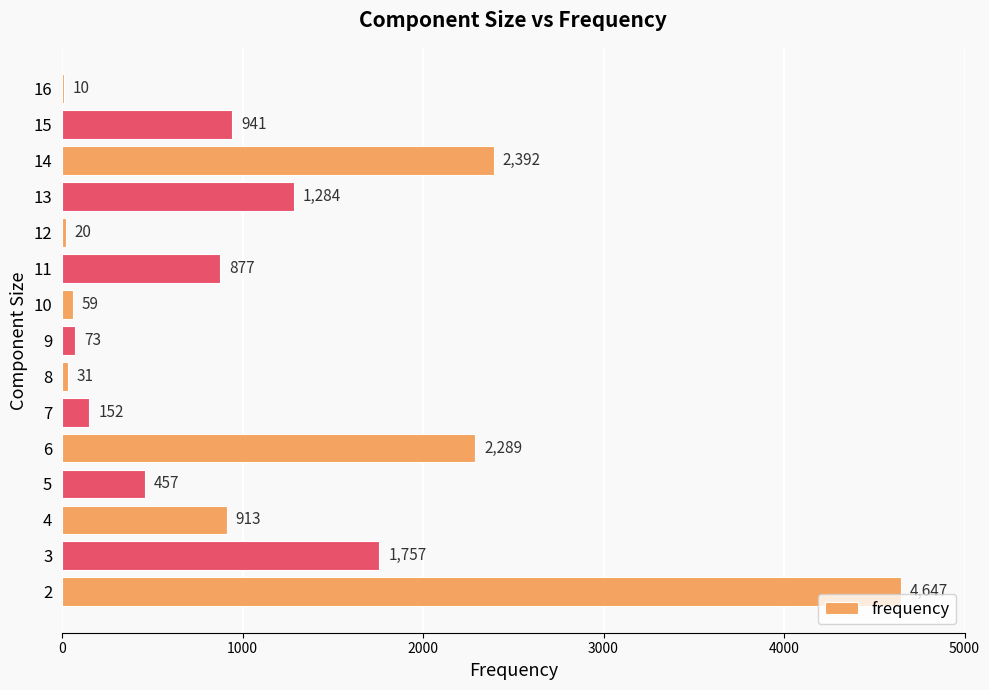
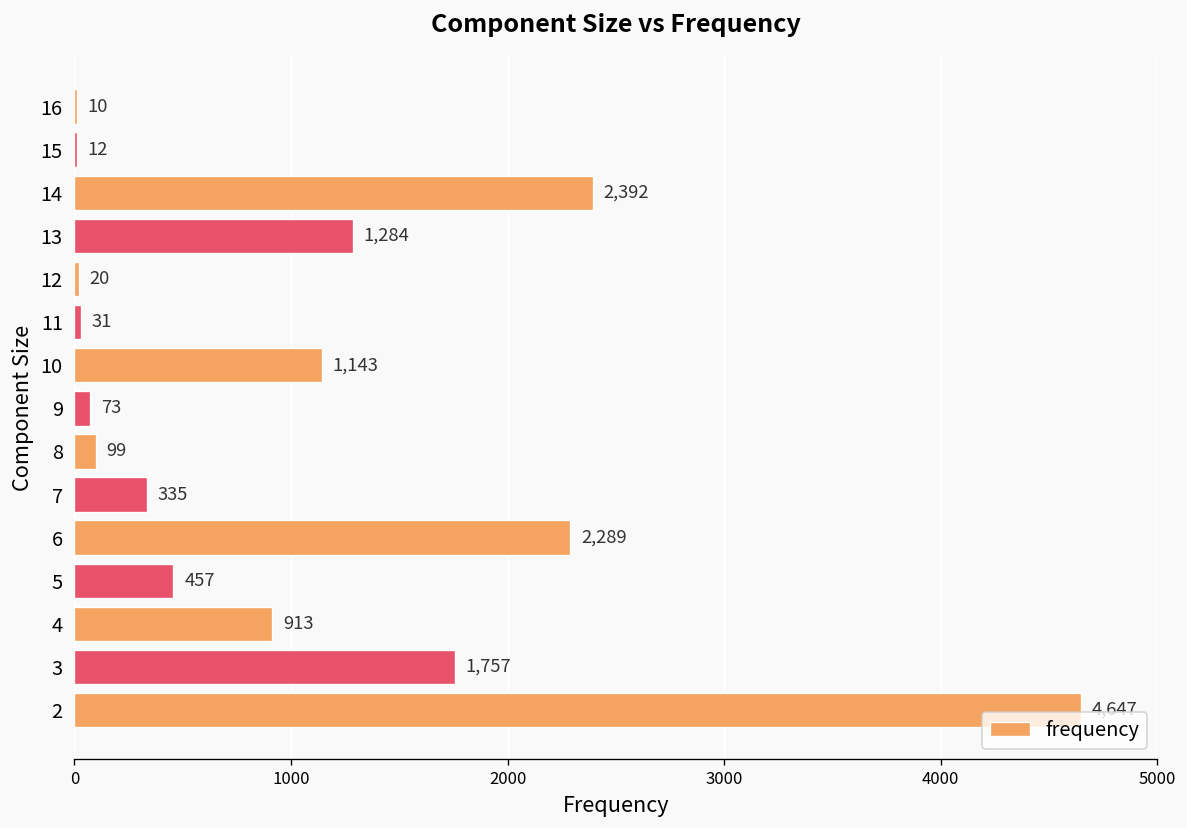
15: 941 -> 12
11: 877 -> 31
10: 59 -> 1,143
8: 31 -> 99
7: 152 -> 335
